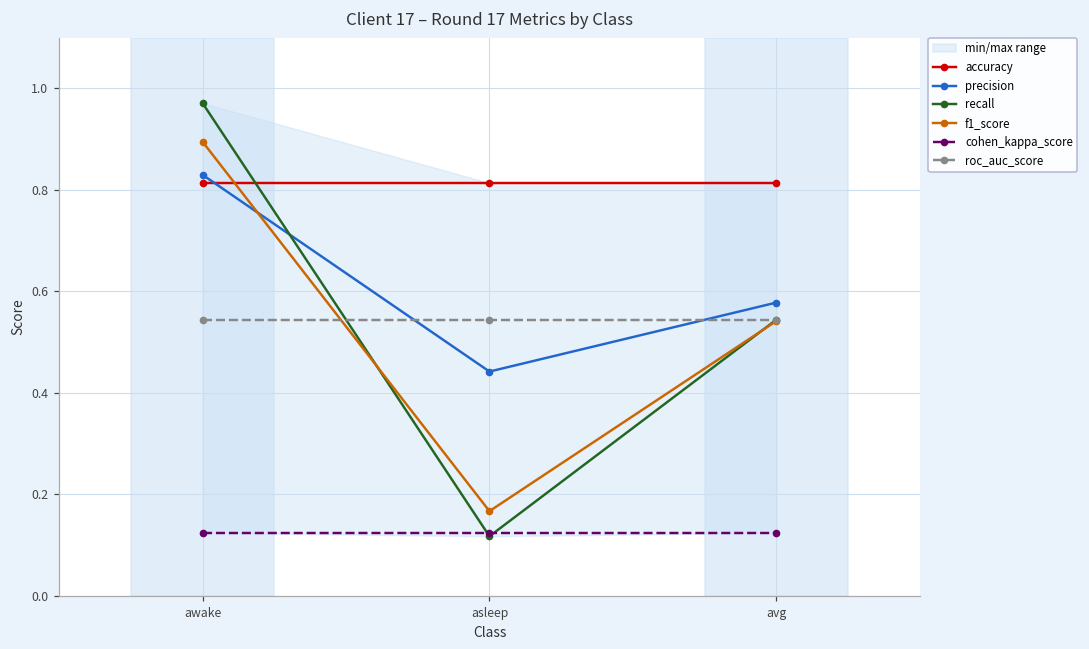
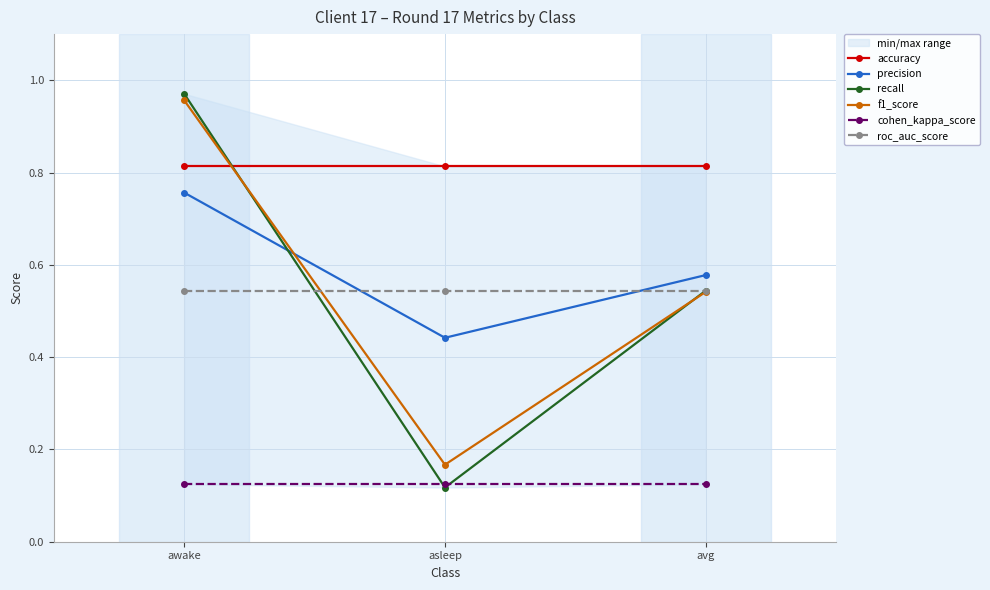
precision, awake: 0.83 -> 0.76
f1_score, awake: 0.89 -> 0.96
